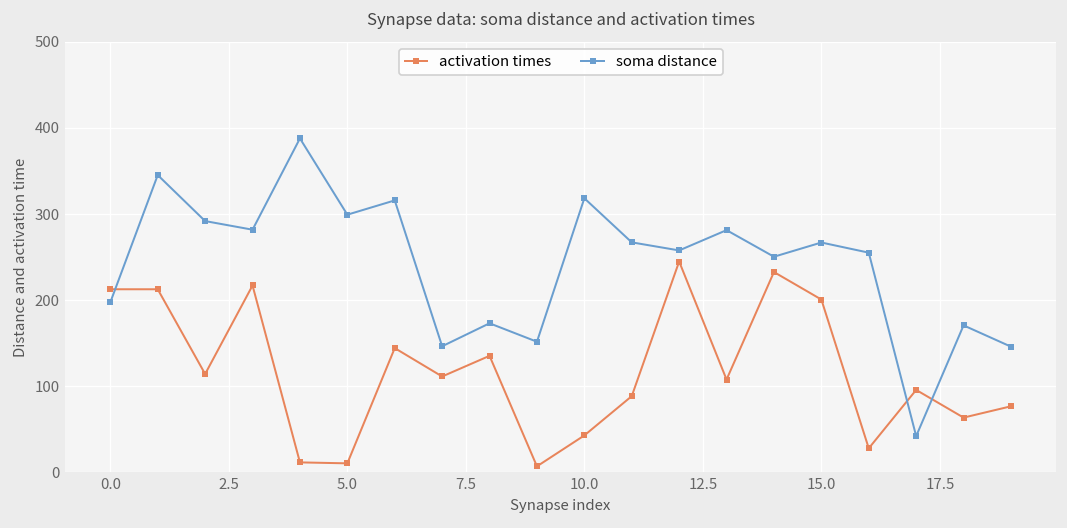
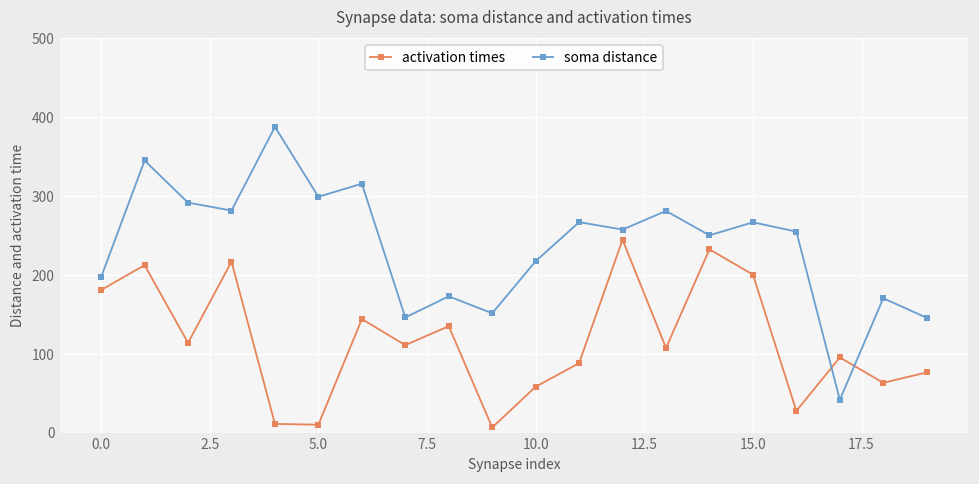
activation times, 0.0: 210 -> 180
activation times, 10.0: 40 -> 60
soma distance, 10.0: 320 -> 220
